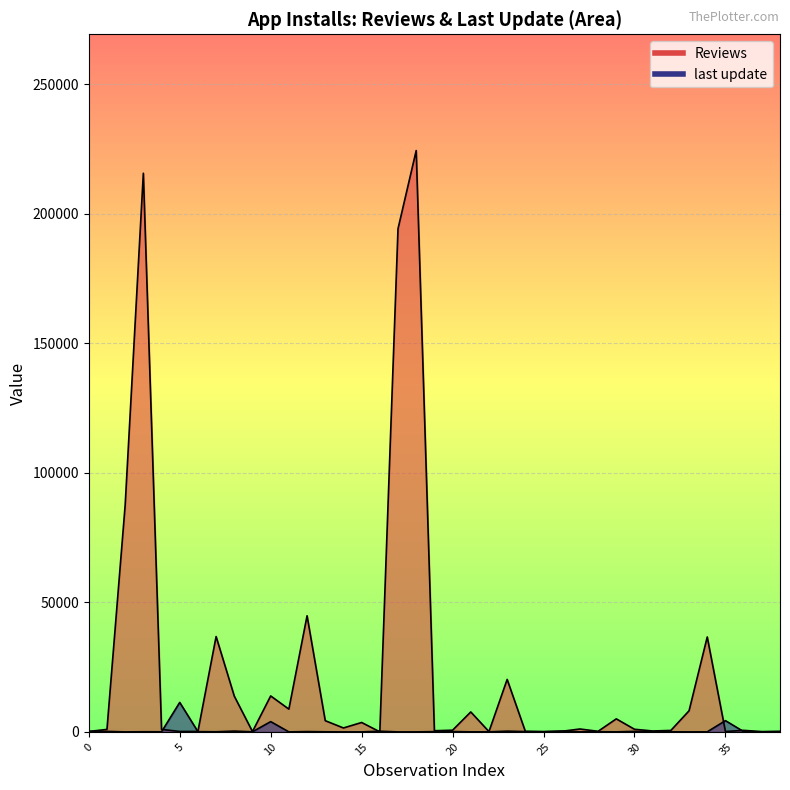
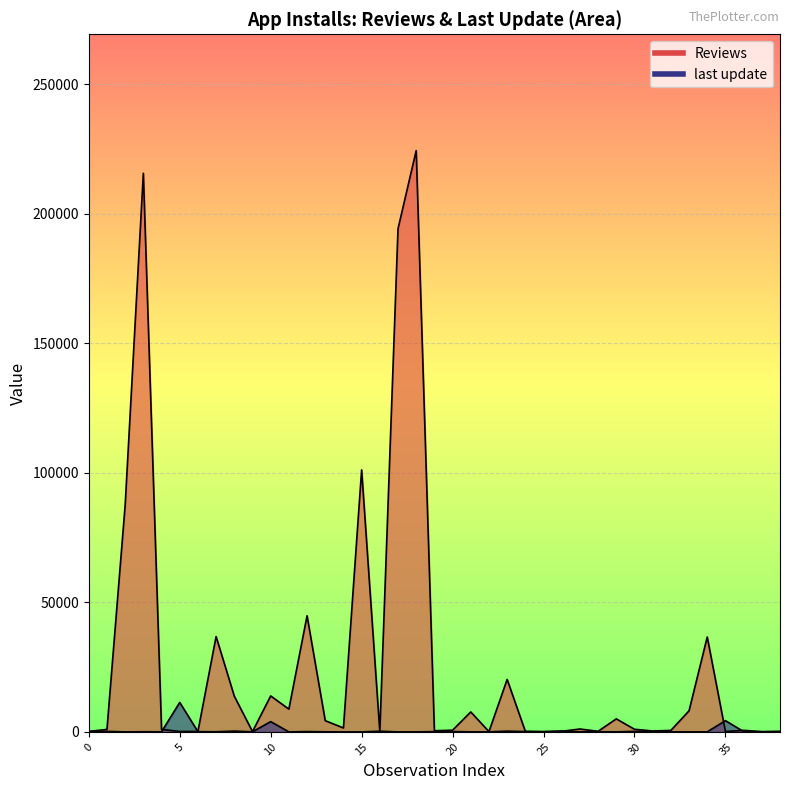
Reviews, 15: 4000 -> 101000
